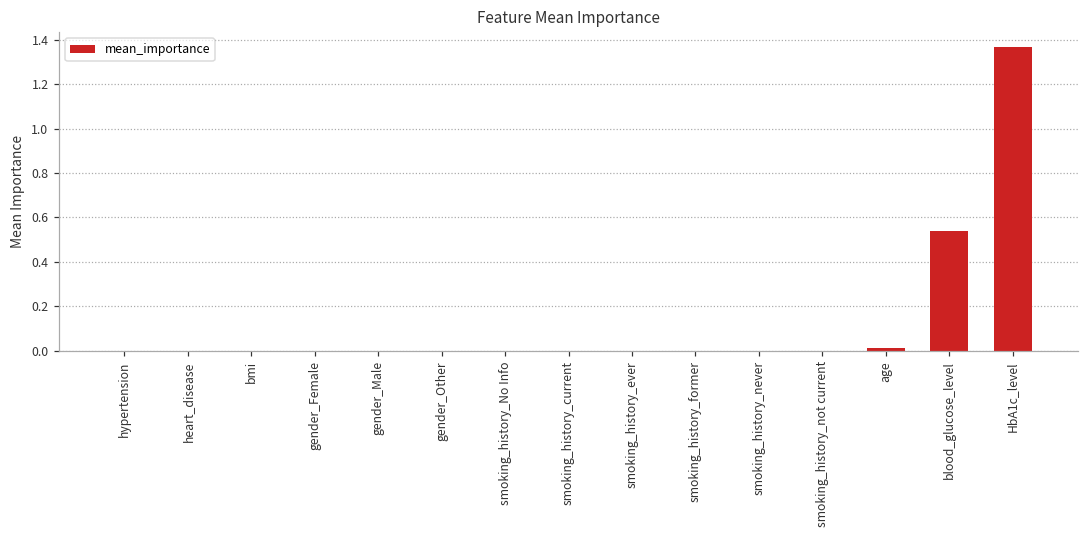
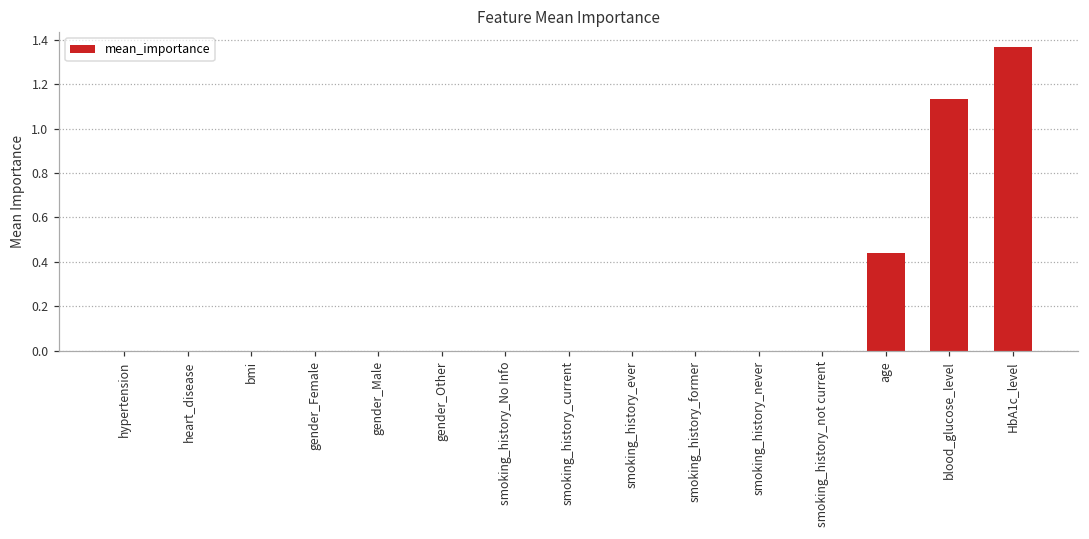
age: 0.01 -> 0.44
blood_glucose_level: 0.54 -> 1.13
